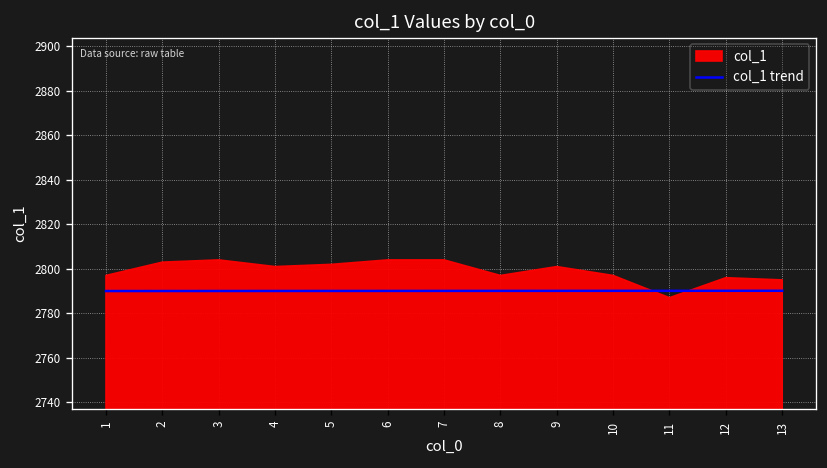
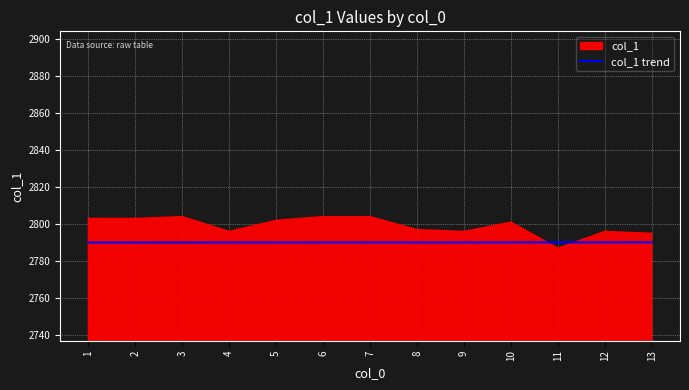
col_1, 1: 2797 -> 2803
col_1, 4: 2801 -> 2796
col_1, 9: 2801 -> 2796
col_1, 10: 2797 -> 2801
